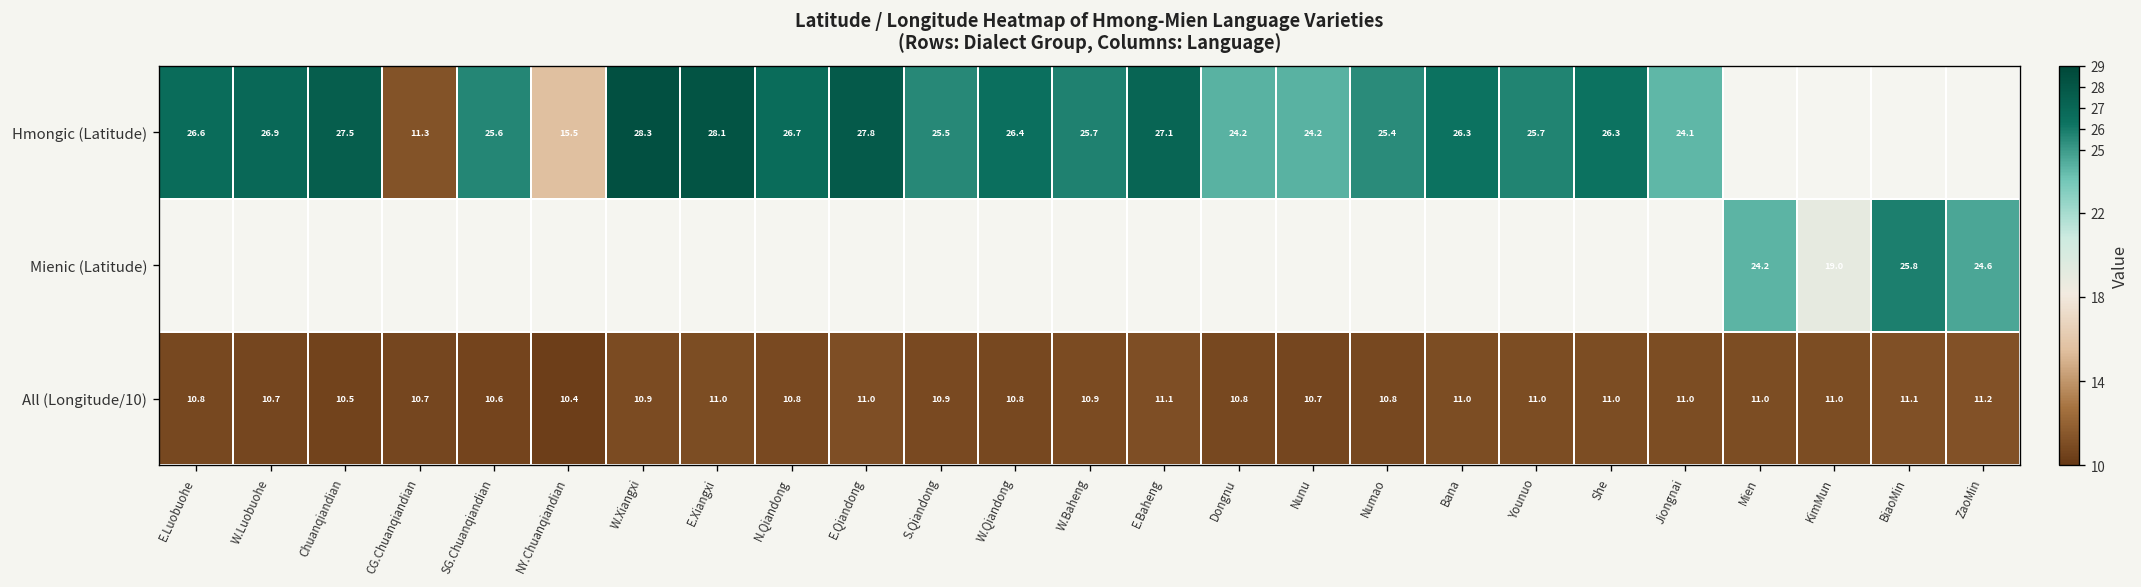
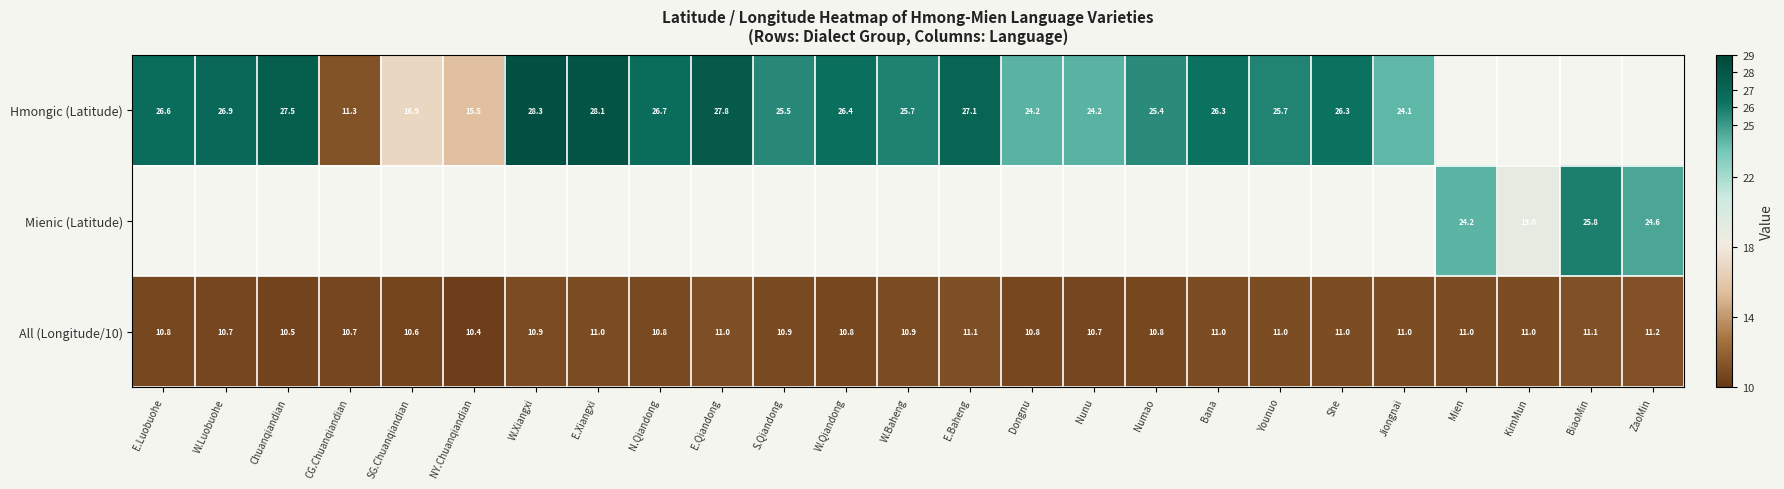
Hmongic (Latitude), SG.Chuanqiandian: 25.6 -> 16.9
